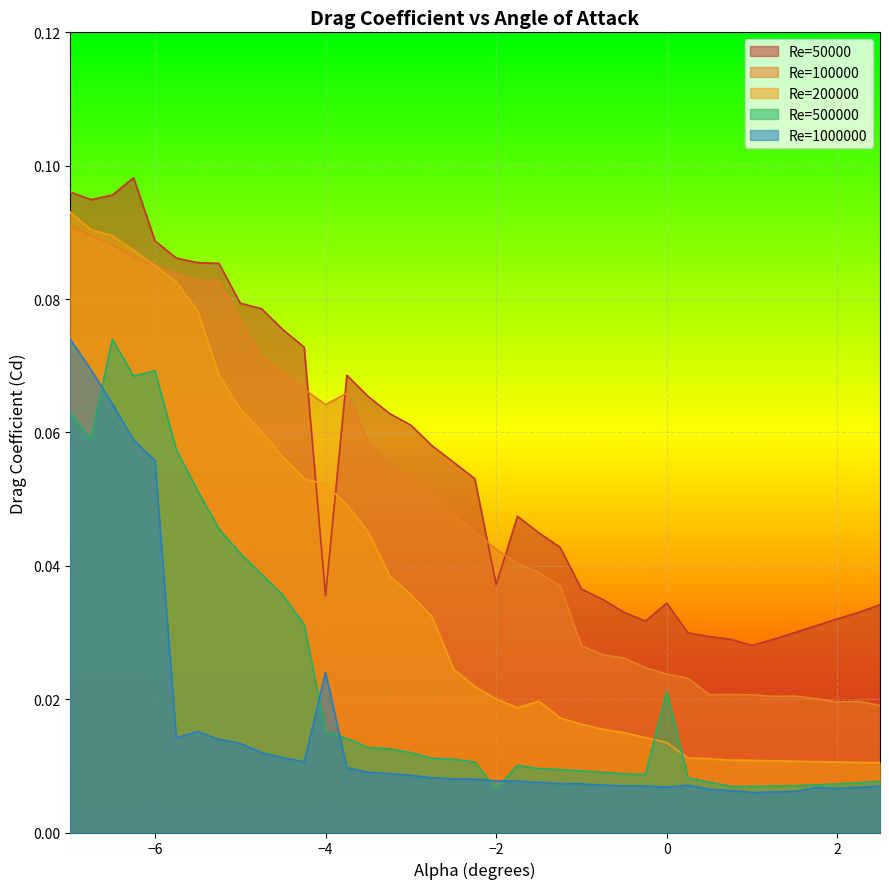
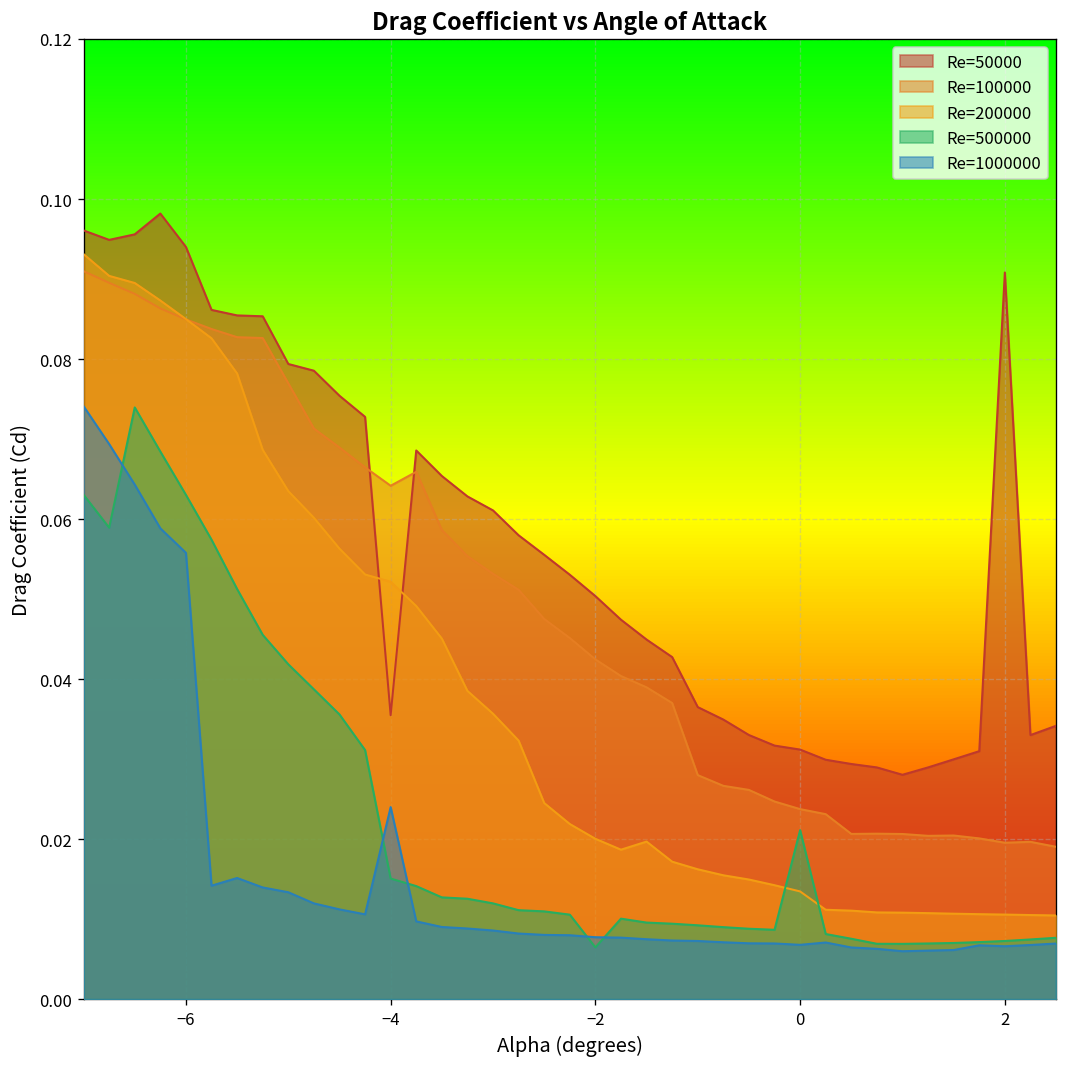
Re=50000, −6: 0.089 -> 0.094
Re=500000, −6: 0.069 -> 0.063
Re=50000, −2: 0.037 -> 0.050
Re=50000, 0: 0.034 -> 0.031
Re=50000, 2: 0.032 -> 0.091
